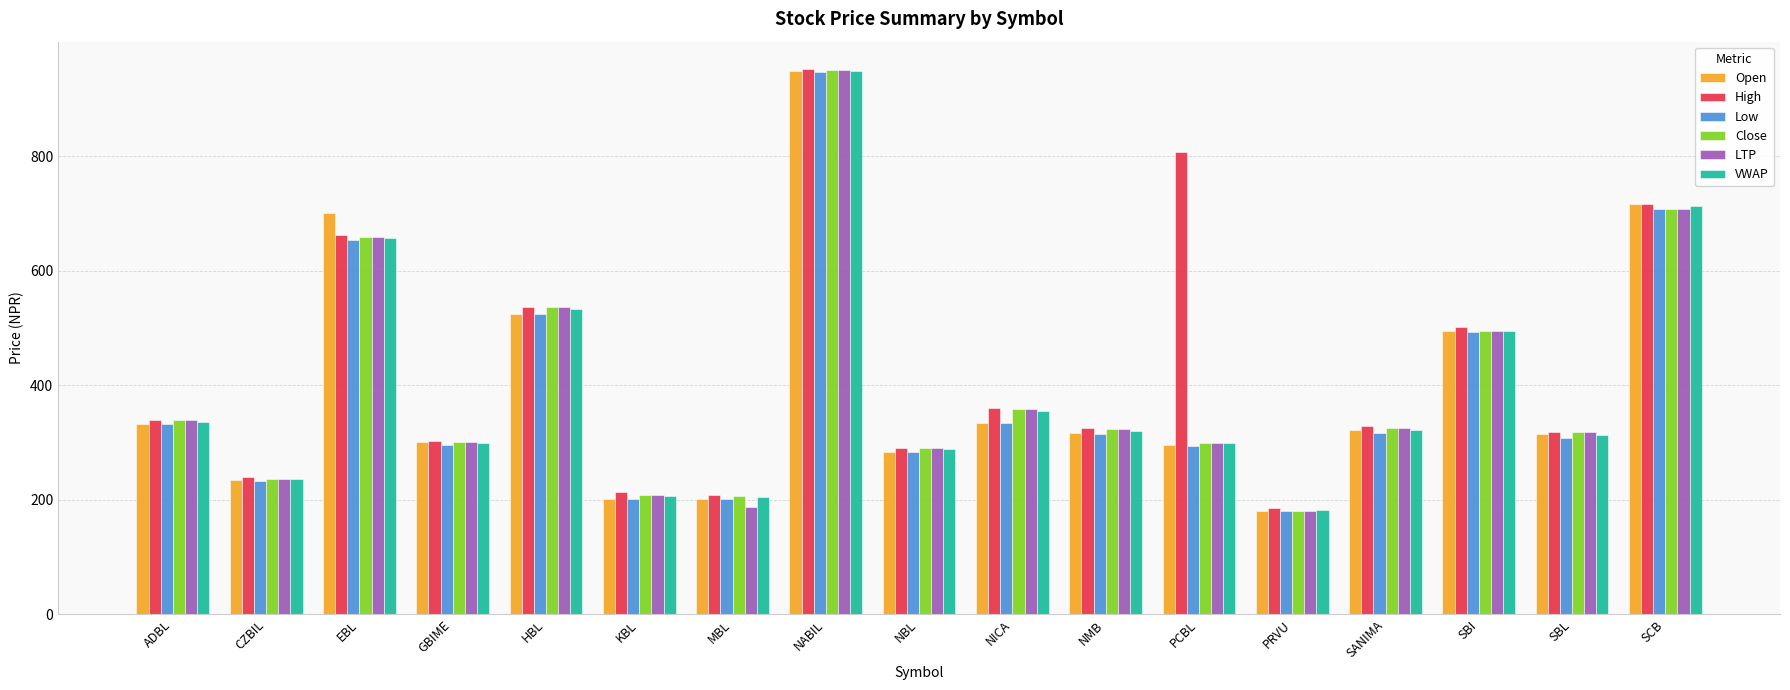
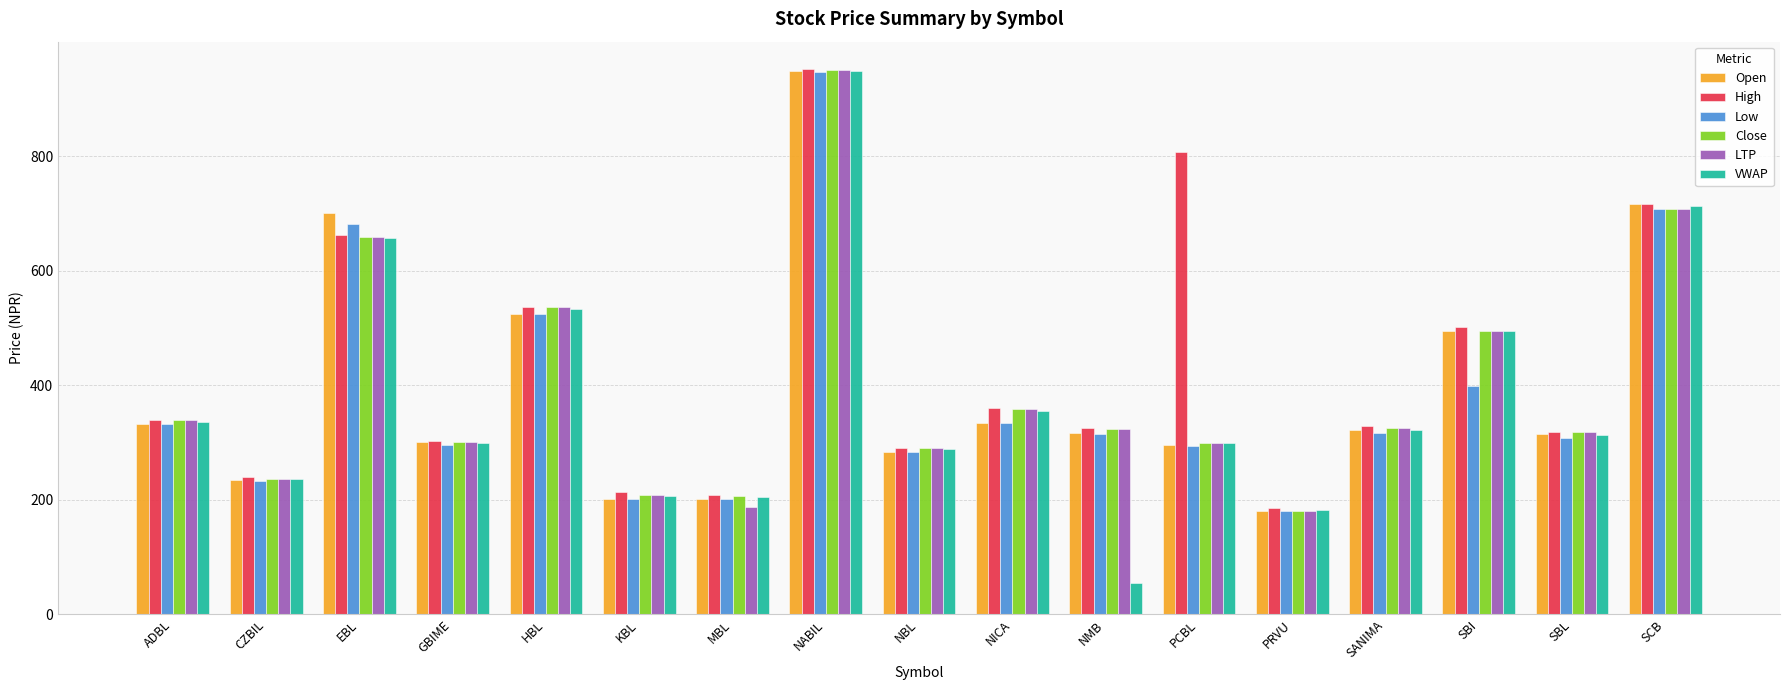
Low, EBL: 650 -> 680
VWAP, NMB: 320 -> 50
Low, SBI: 490 -> 400
